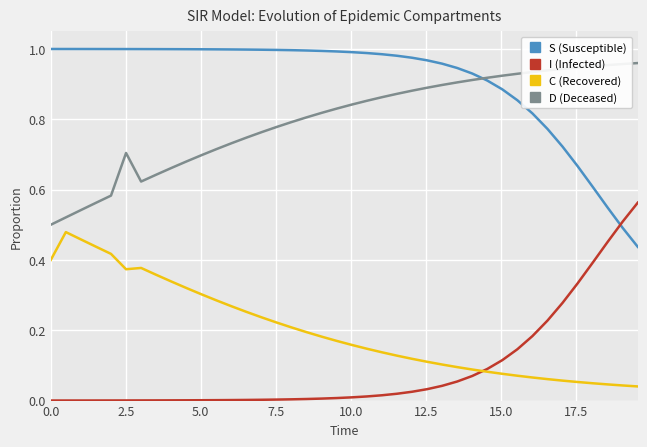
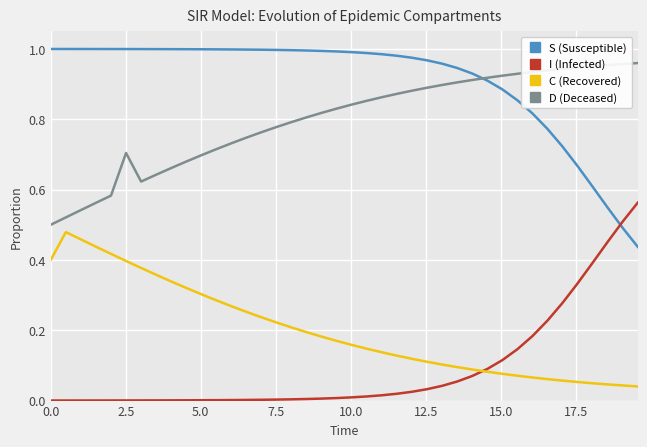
C (Recovered), 2.5: 0.37 -> 0.40
